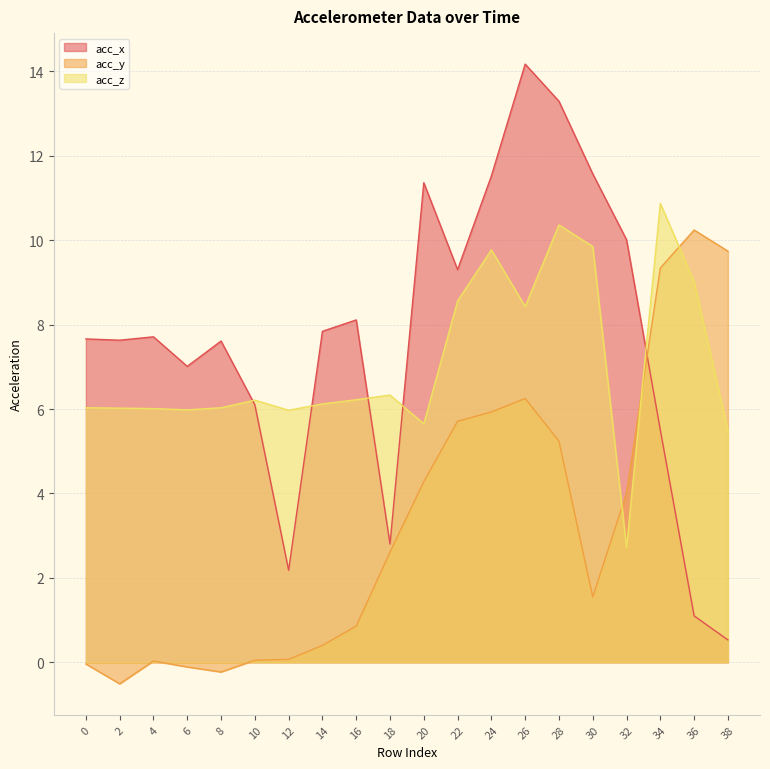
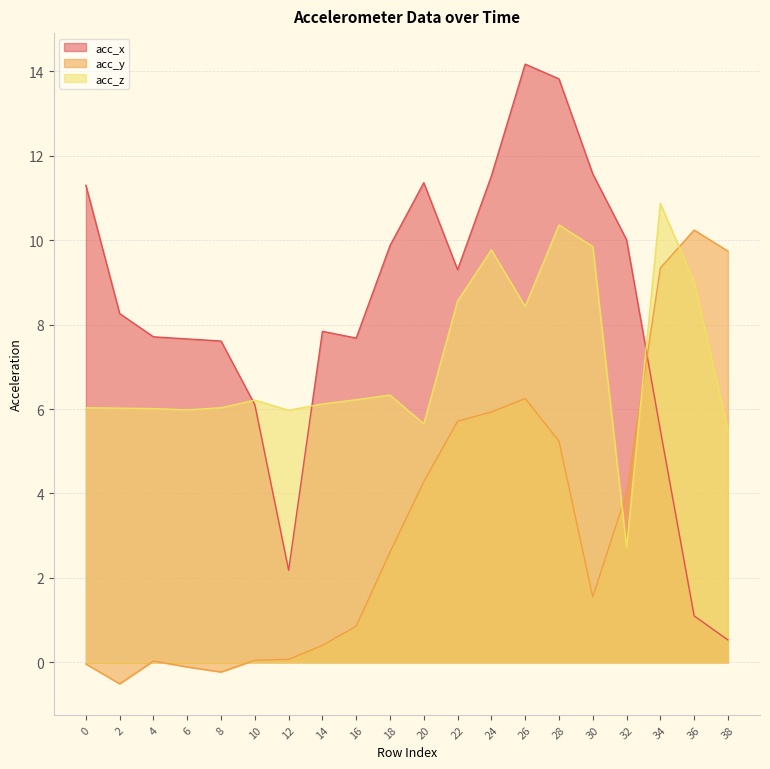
acc_x, 0: 7.7 -> 11.3
acc_x, 2: 7.6 -> 8.3
acc_x, 6: 7.0 -> 7.7
acc_x, 16: 8.1 -> 7.7
acc_x, 18: 2.8 -> 9.9
acc_x, 28: 13.3 -> 13.8
